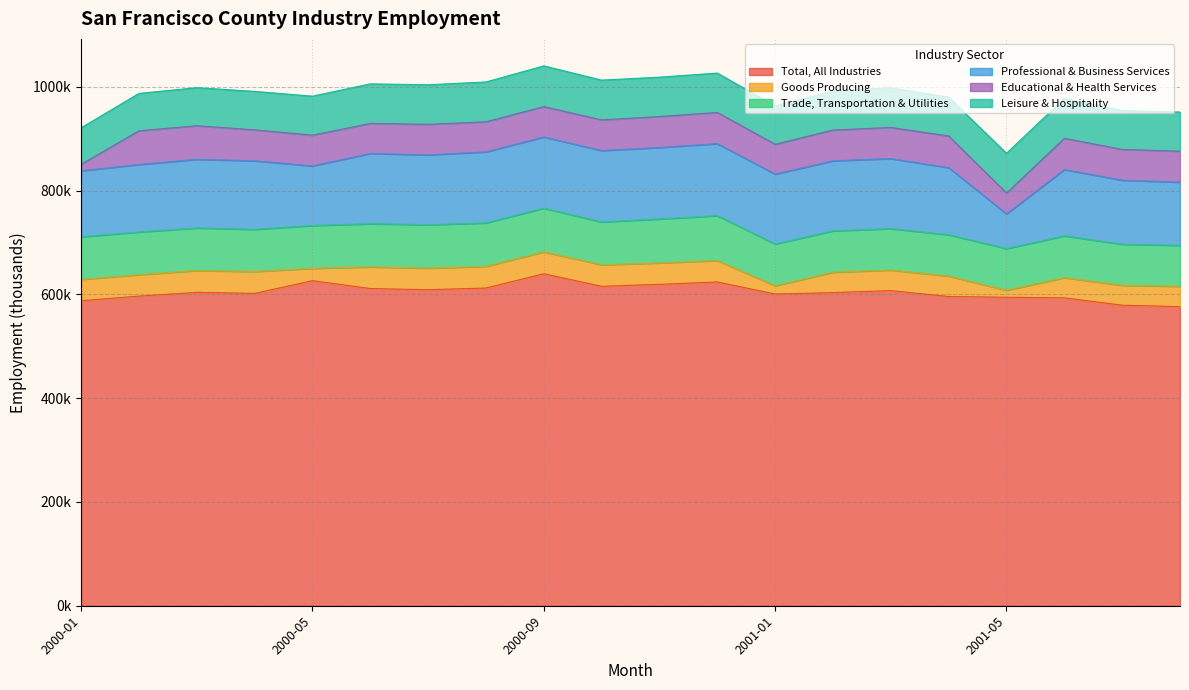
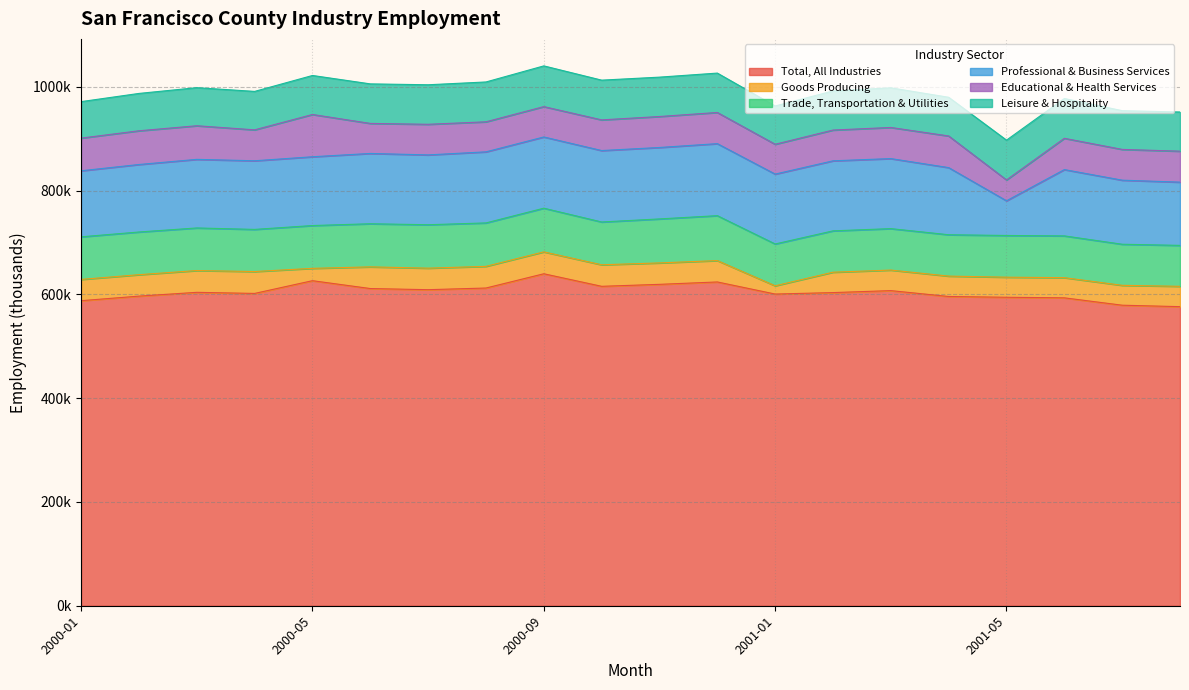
Educational & Health Services, 2000-01: 10000 -> 60000
Professional & Business Services, 2000-05: 110000 -> 130000
Educational & Health Services, 2000-05: 60000 -> 80000
Goods Producing, 2001-05: 10000 -> 40000
